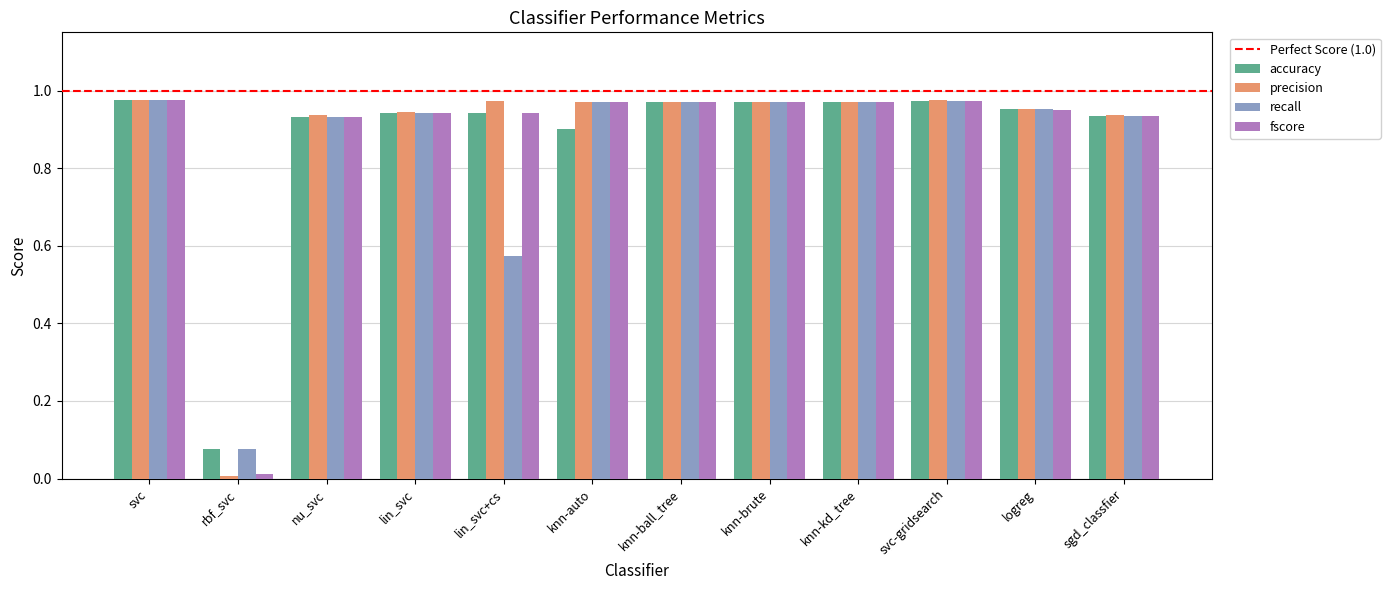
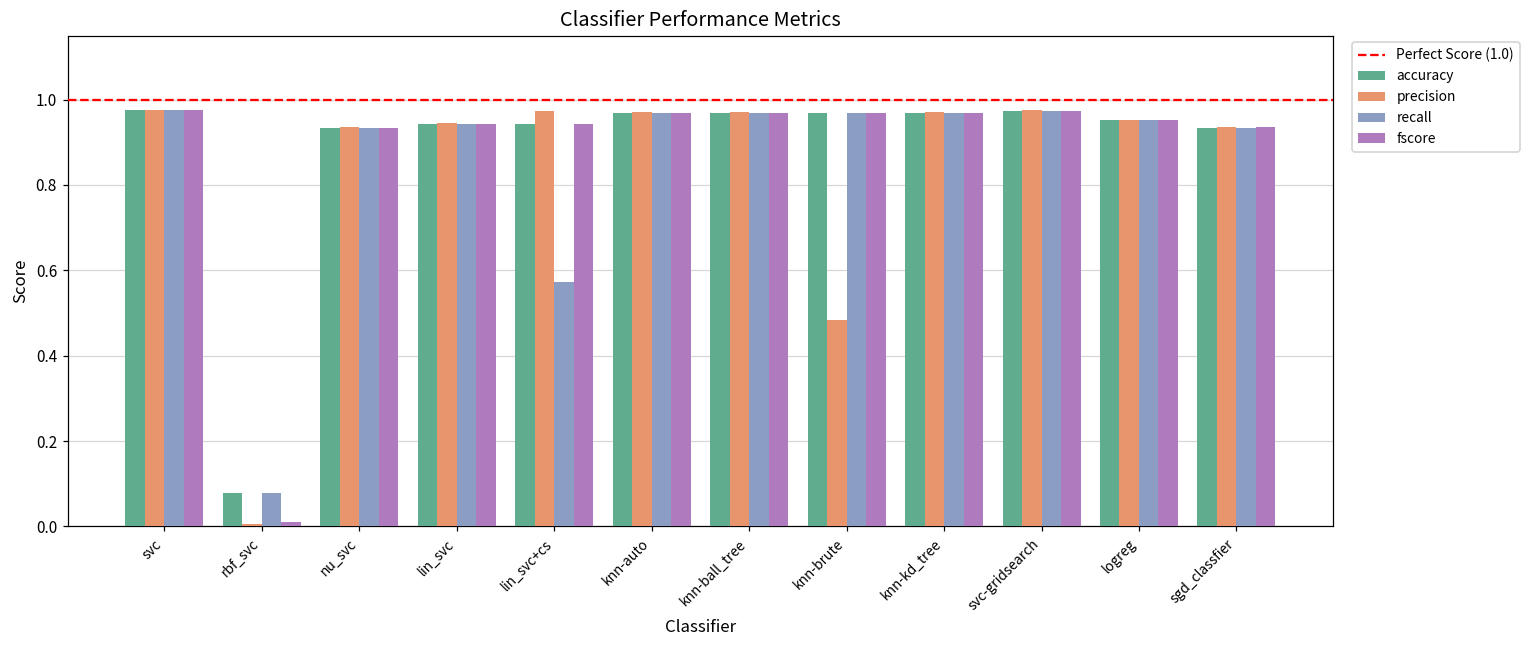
accuracy, knn-auto: 0.90 -> 0.97
precision, knn-brute: 0.97 -> 0.48
